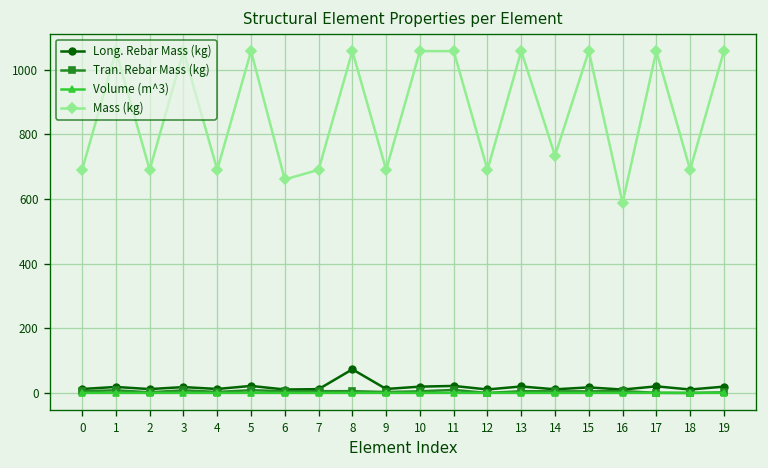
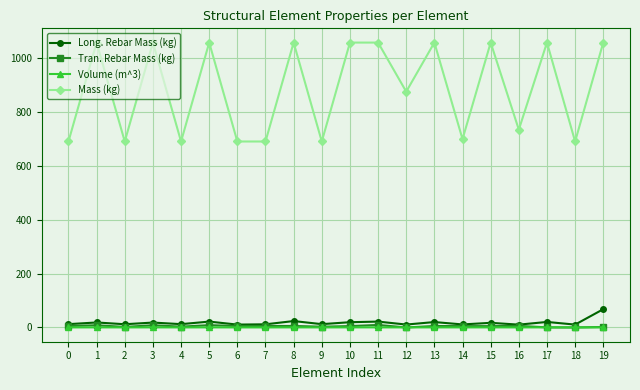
Mass (kg), 6: 660 -> 690
Long. Rebar Mass (kg), 8: 70 -> 20
Mass (kg), 12: 690 -> 870
Mass (kg), 14: 730 -> 700
Mass (kg), 16: 590 -> 730
Long. Rebar Mass (kg), 19: 20 -> 70
